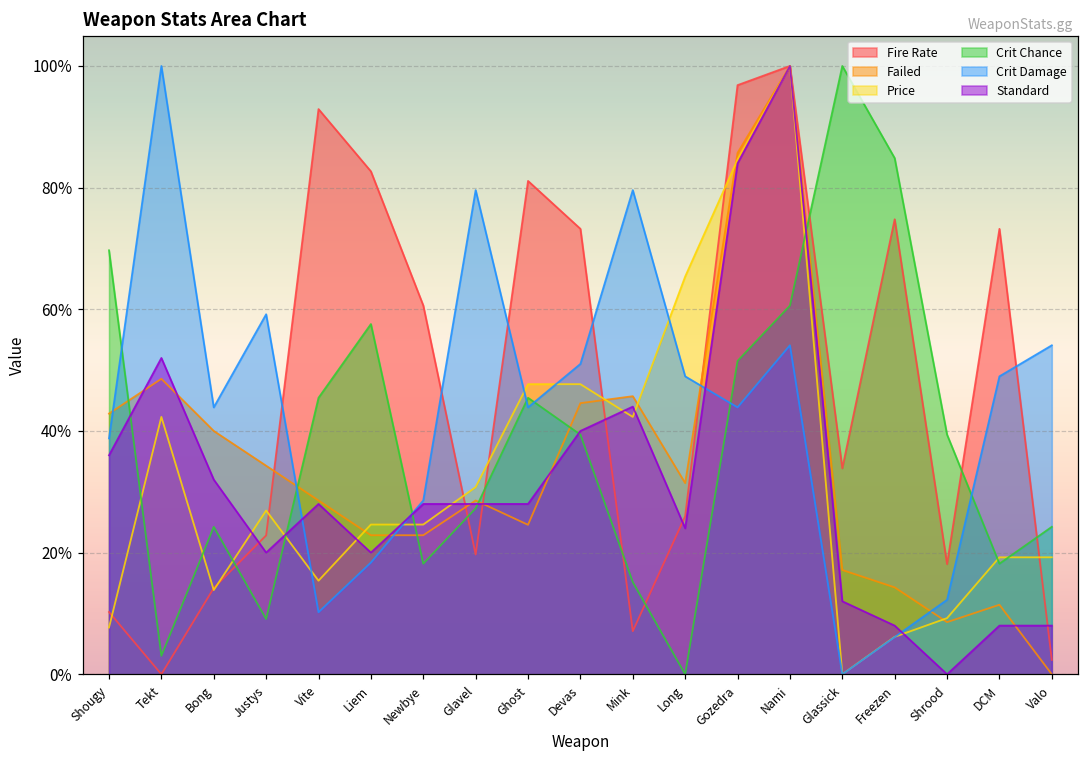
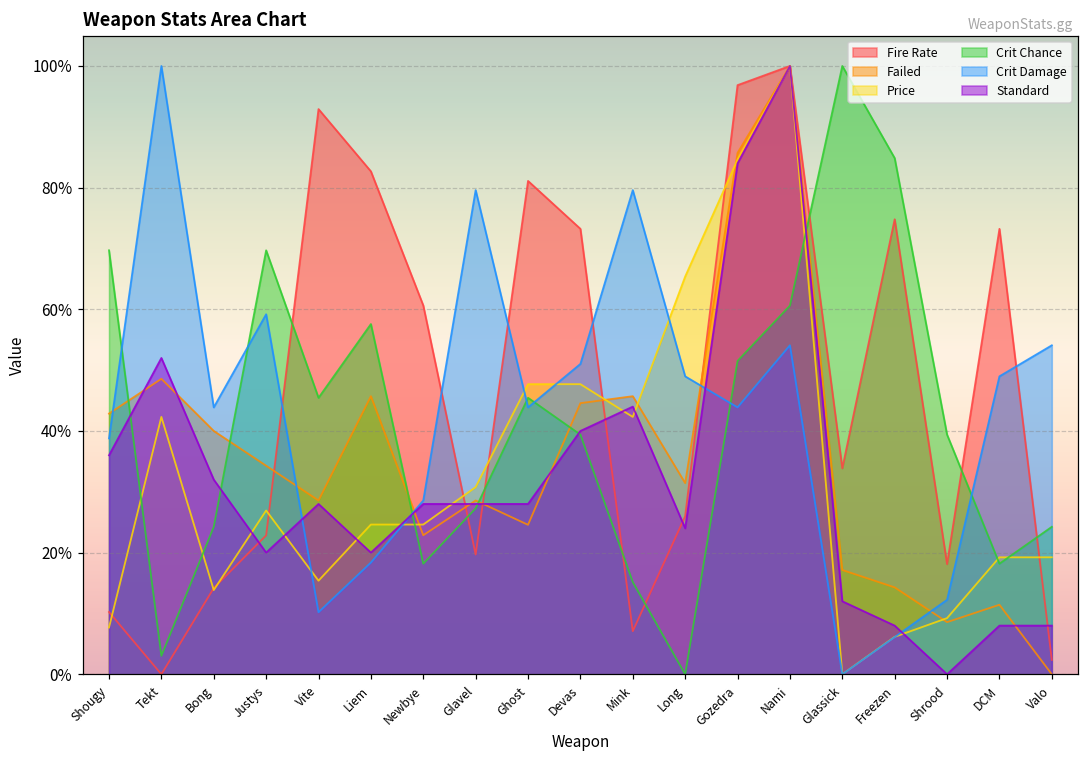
Crit Chance, Justys: 9% -> 70%
Failed, Liem: 23% -> 46%
